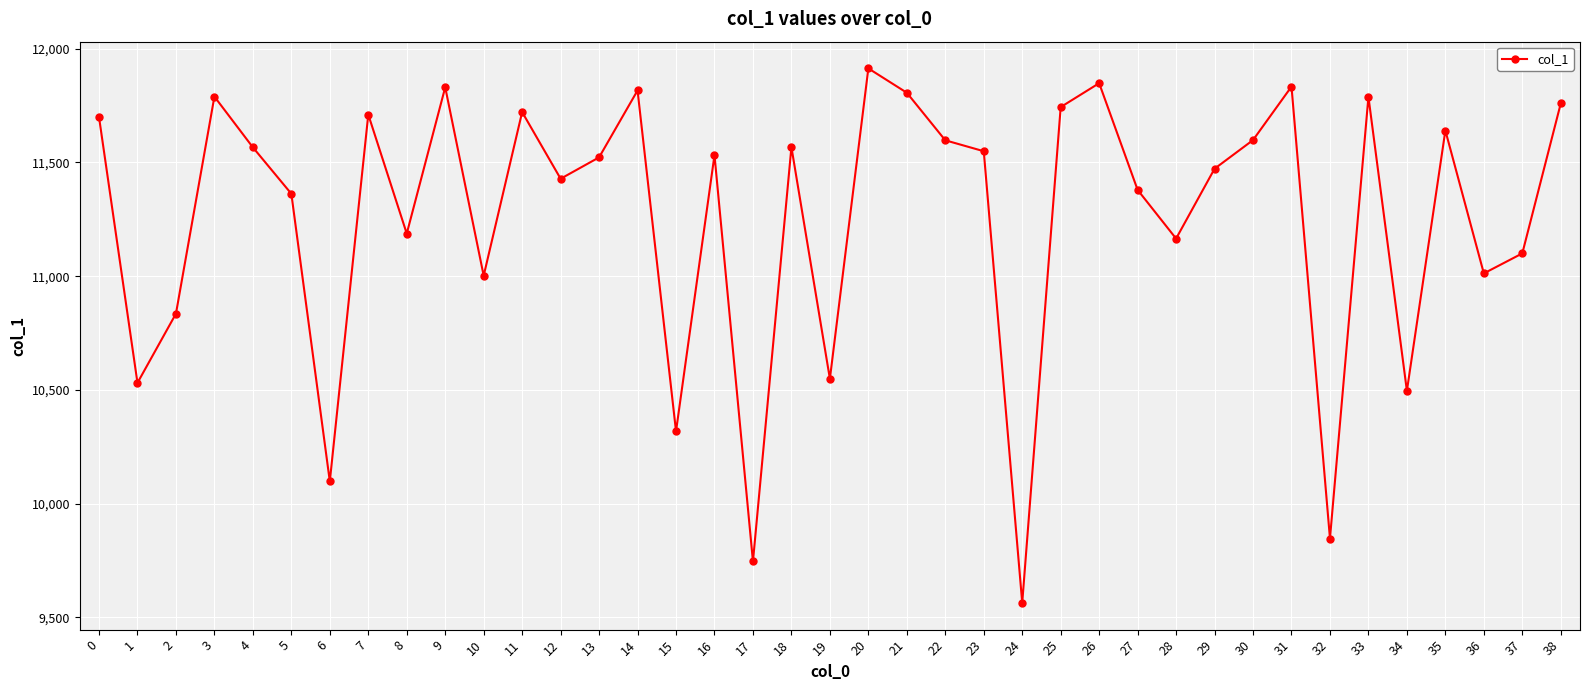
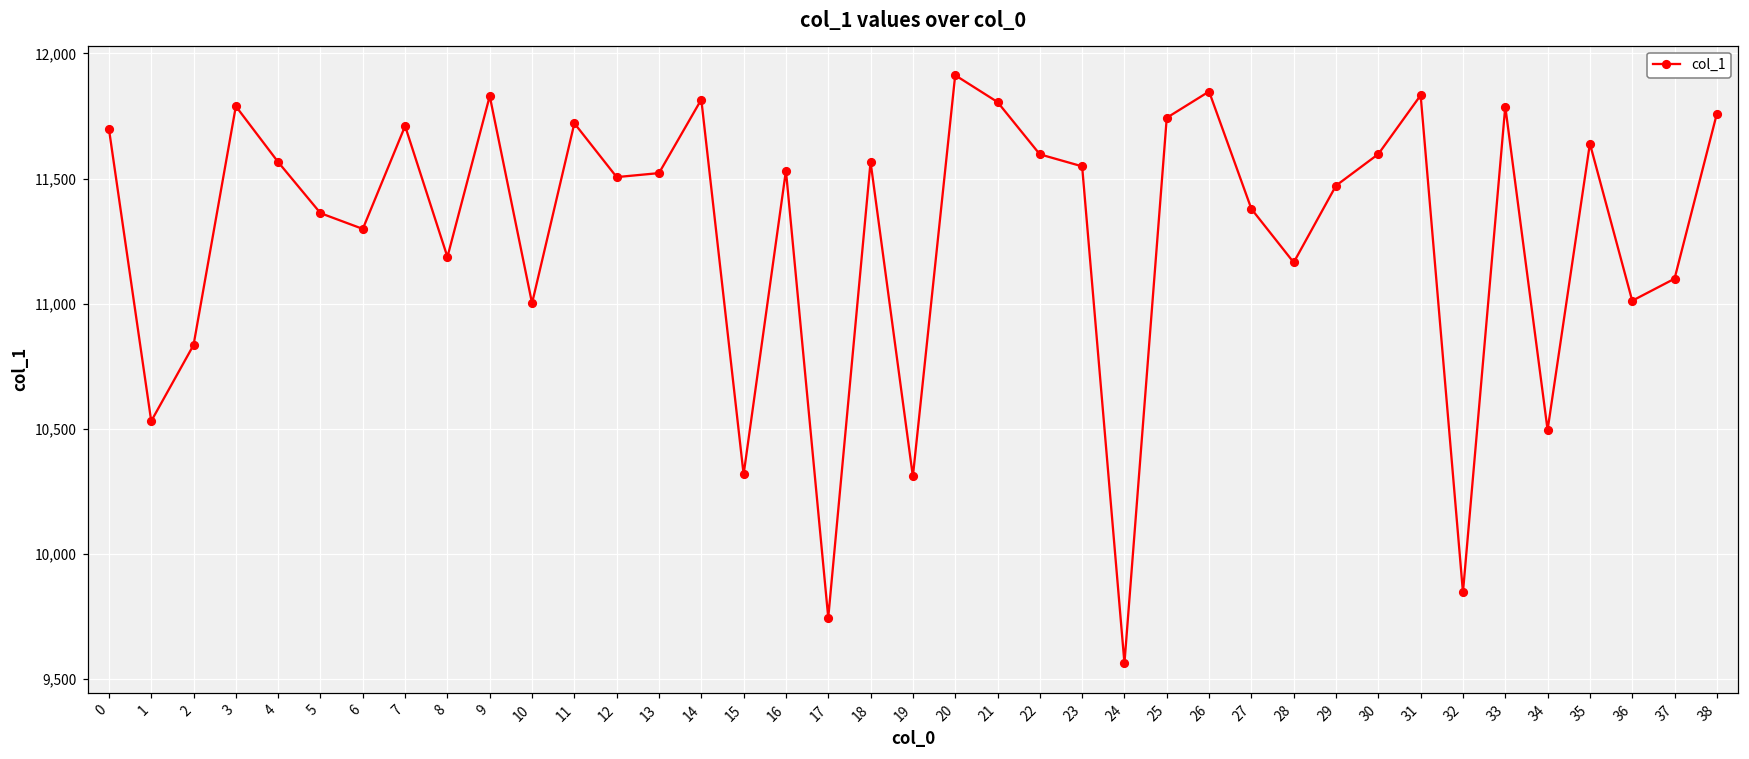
6: 10,100 -> 11,300
12: 11,430 -> 11,510
19: 10,550 -> 10,310
